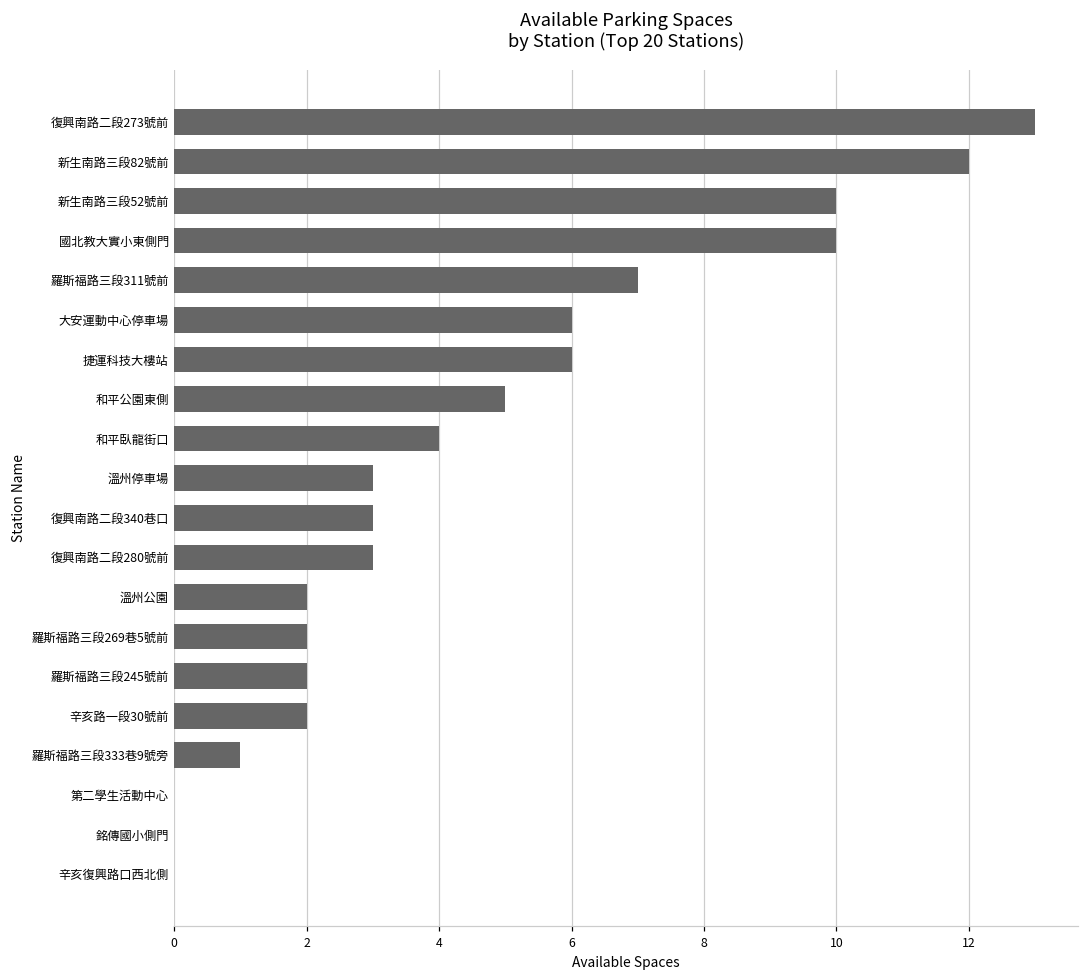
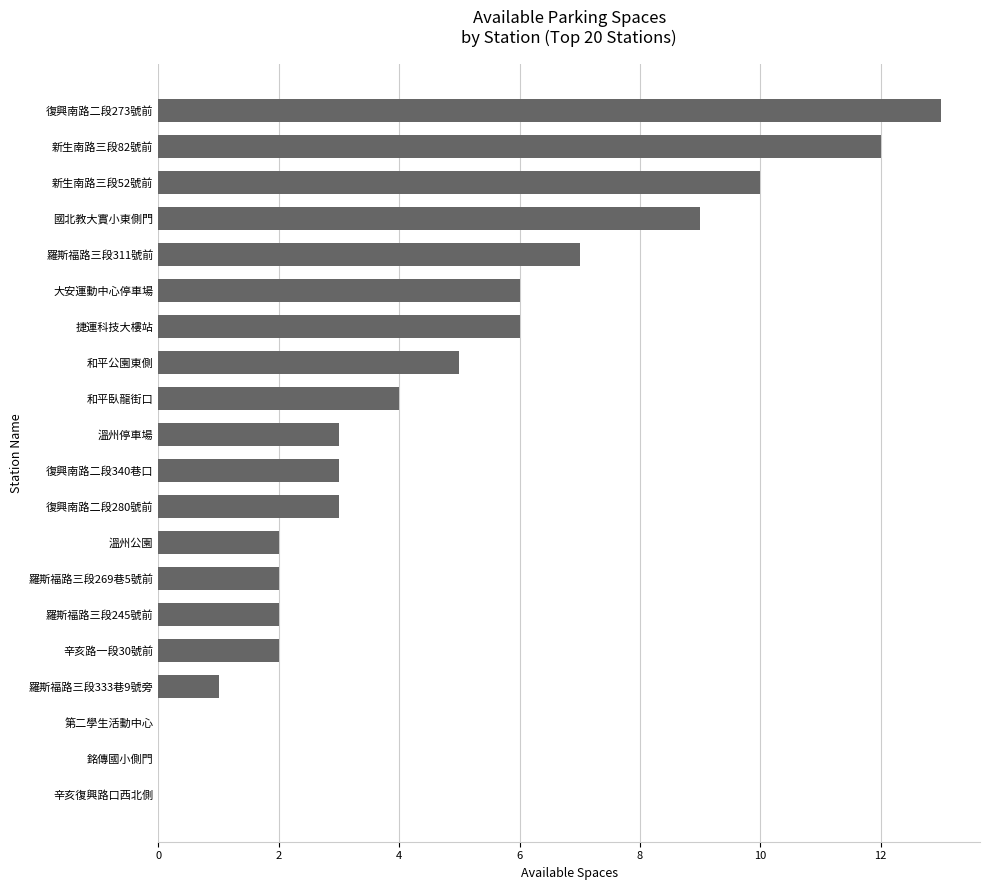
國北教大實小東側門: 10 -> 9
